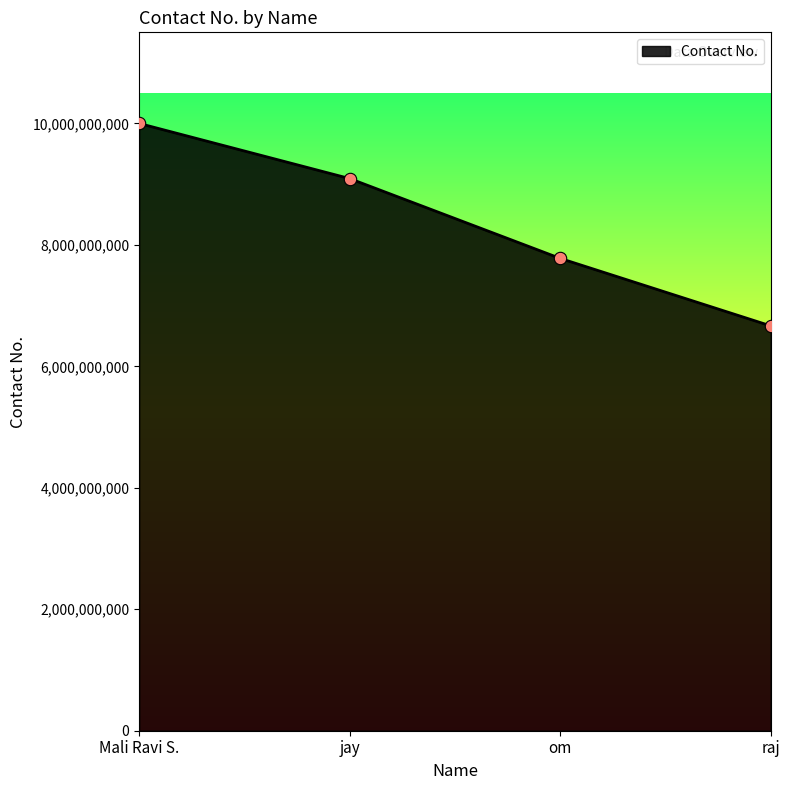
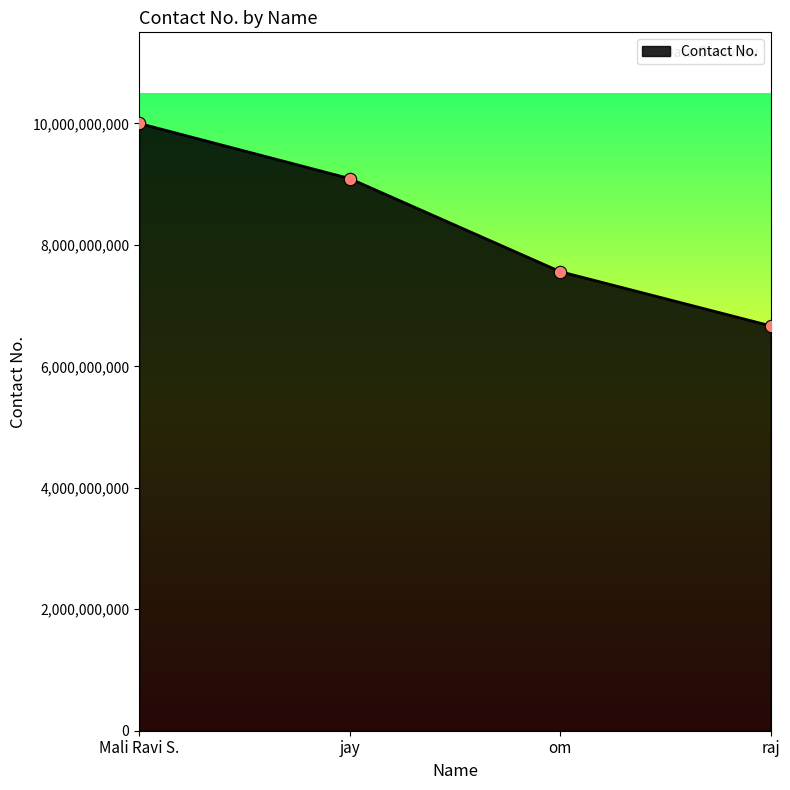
om: 7,800,000,000 -> 7,600,000,000
